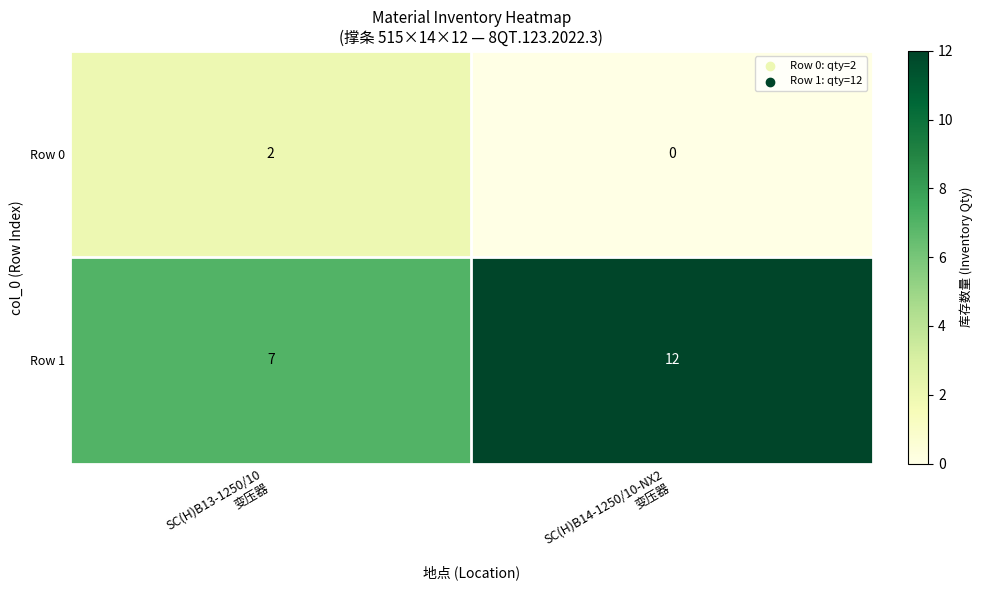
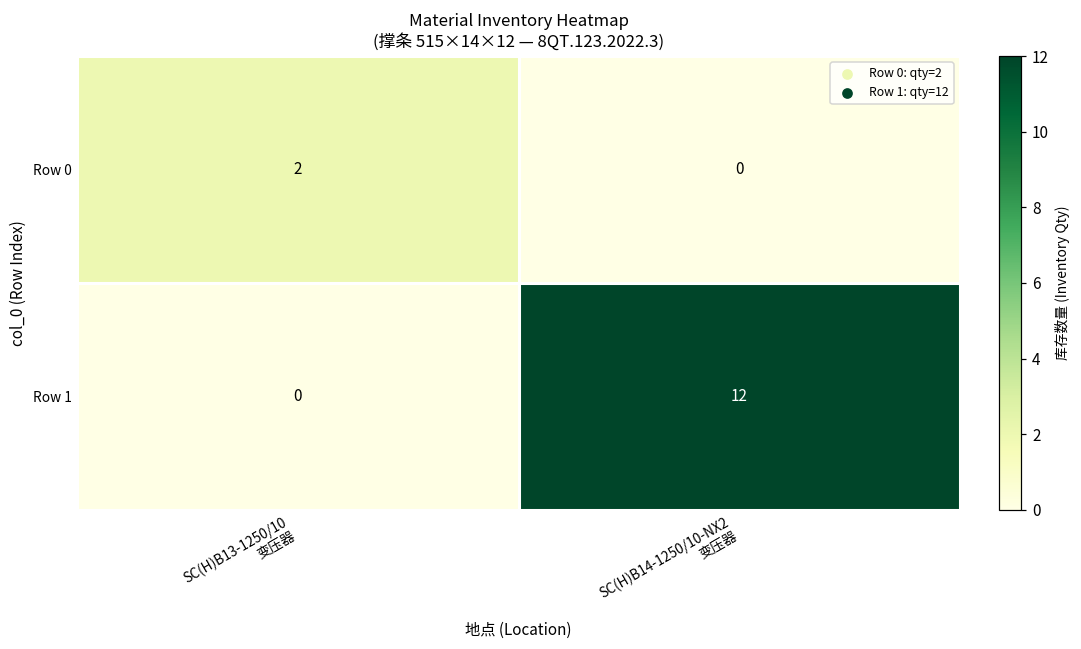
Row 1, SC(H)B13-1250/10 变压器: 7 -> 0
